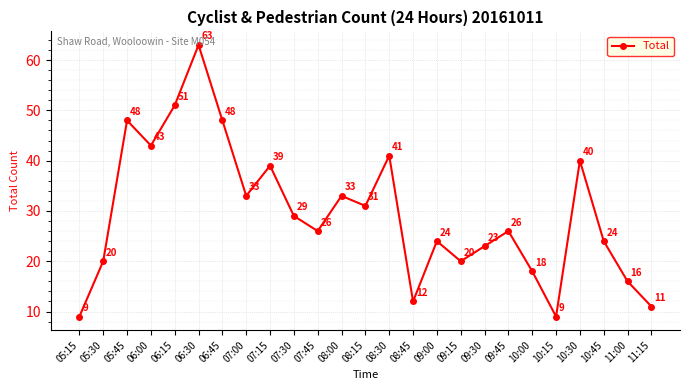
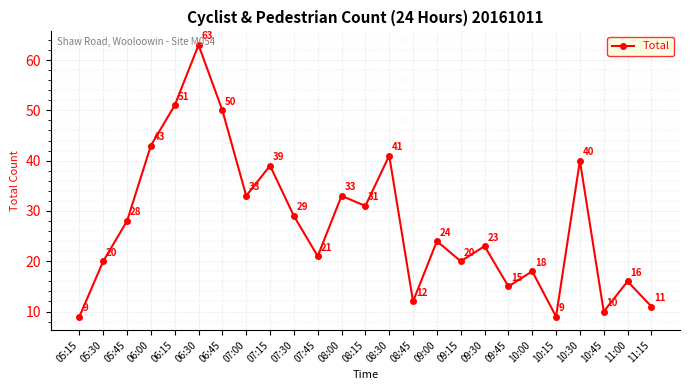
05:45: 48 -> 28
06:45: 48 -> 50
07:45: 26 -> 21
09:45: 26 -> 15
10:45: 24 -> 10
